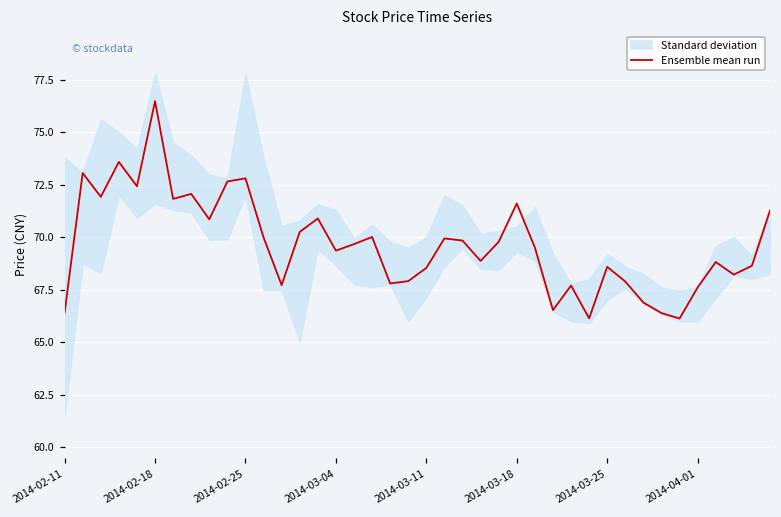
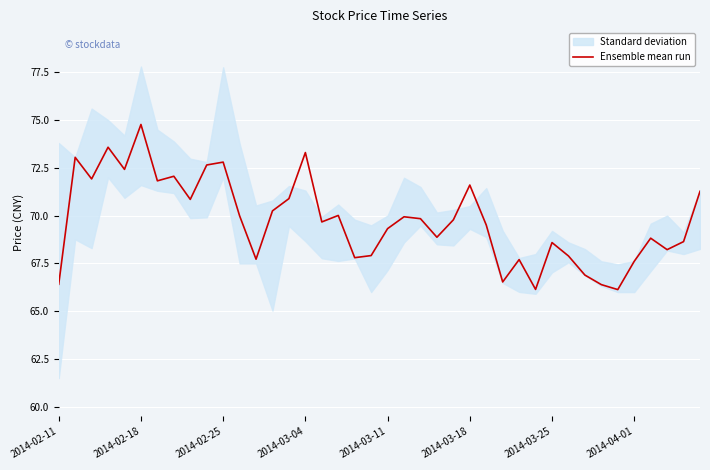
Ensemble mean run, 2014-02-18: 76.5 -> 74.8
Ensemble mean run, 2014-03-04: 69.4 -> 73.3
Ensemble mean run, 2014-03-11: 68.5 -> 69.3
